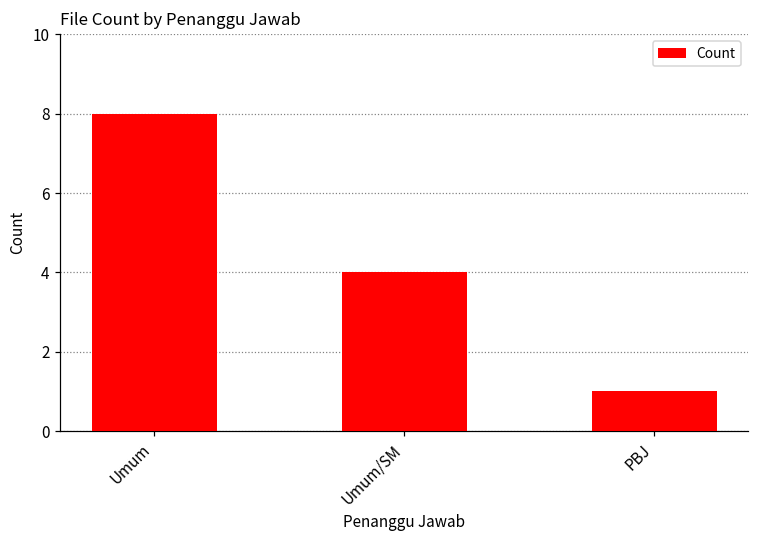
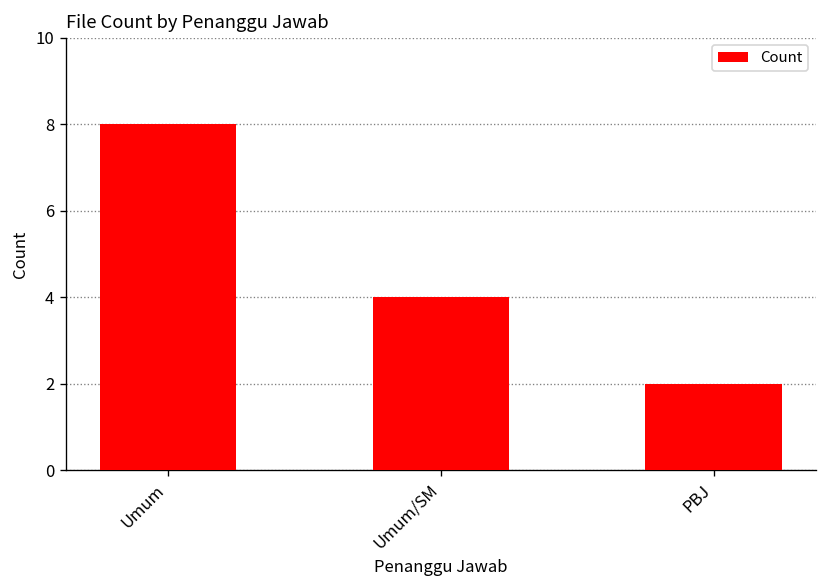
PBJ: 1 -> 2
